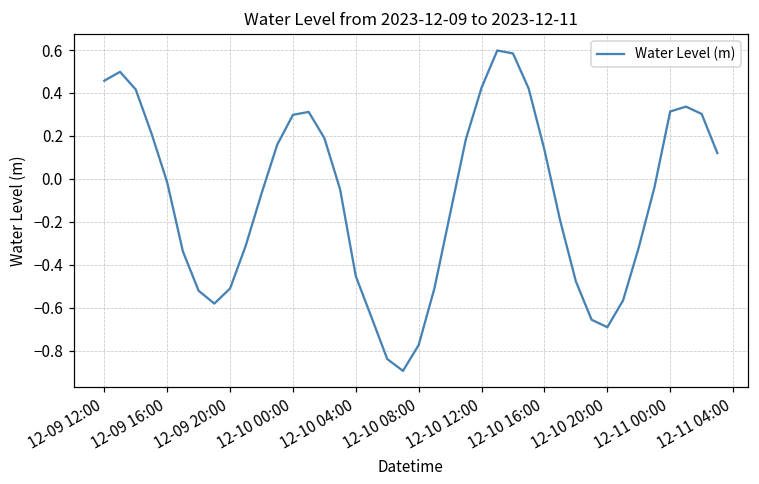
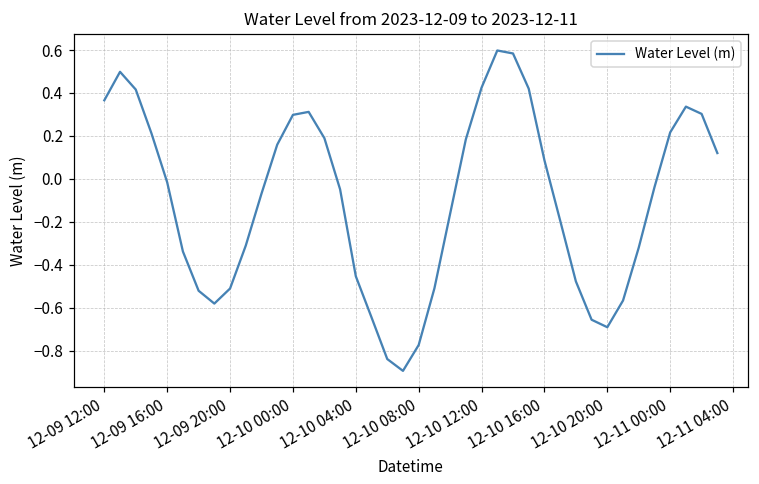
12-09 12:00: 0.46 -> 0.37
12-10 16:00: 0.14 -> 0.09
12-11 00:00: 0.31 -> 0.22
